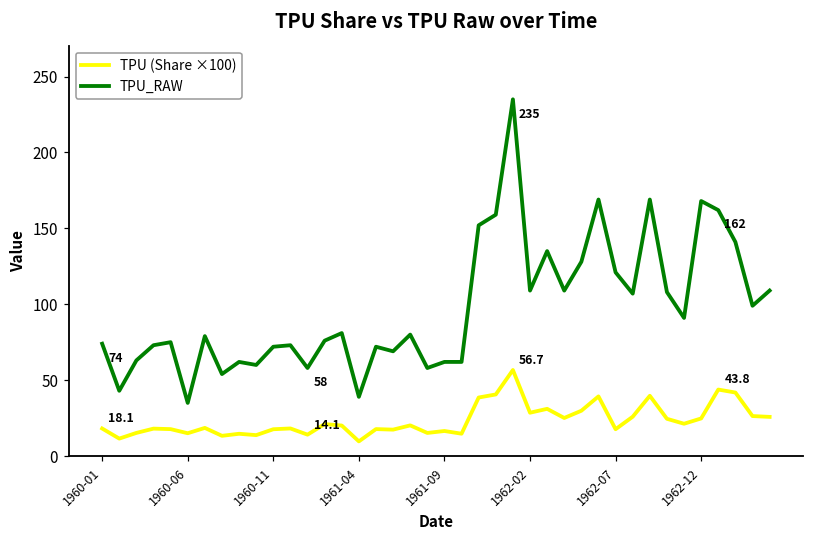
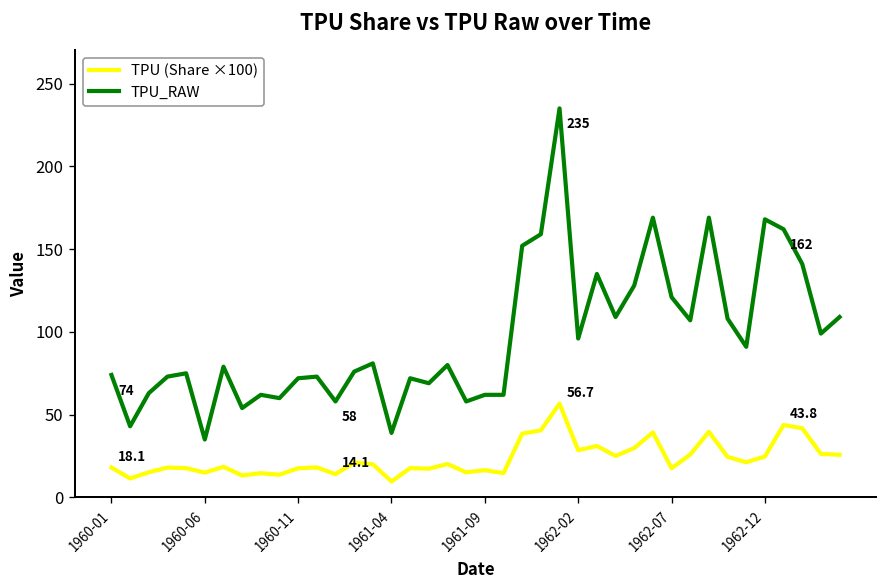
TPU_RAW, 1962-02: 109 -> 96
